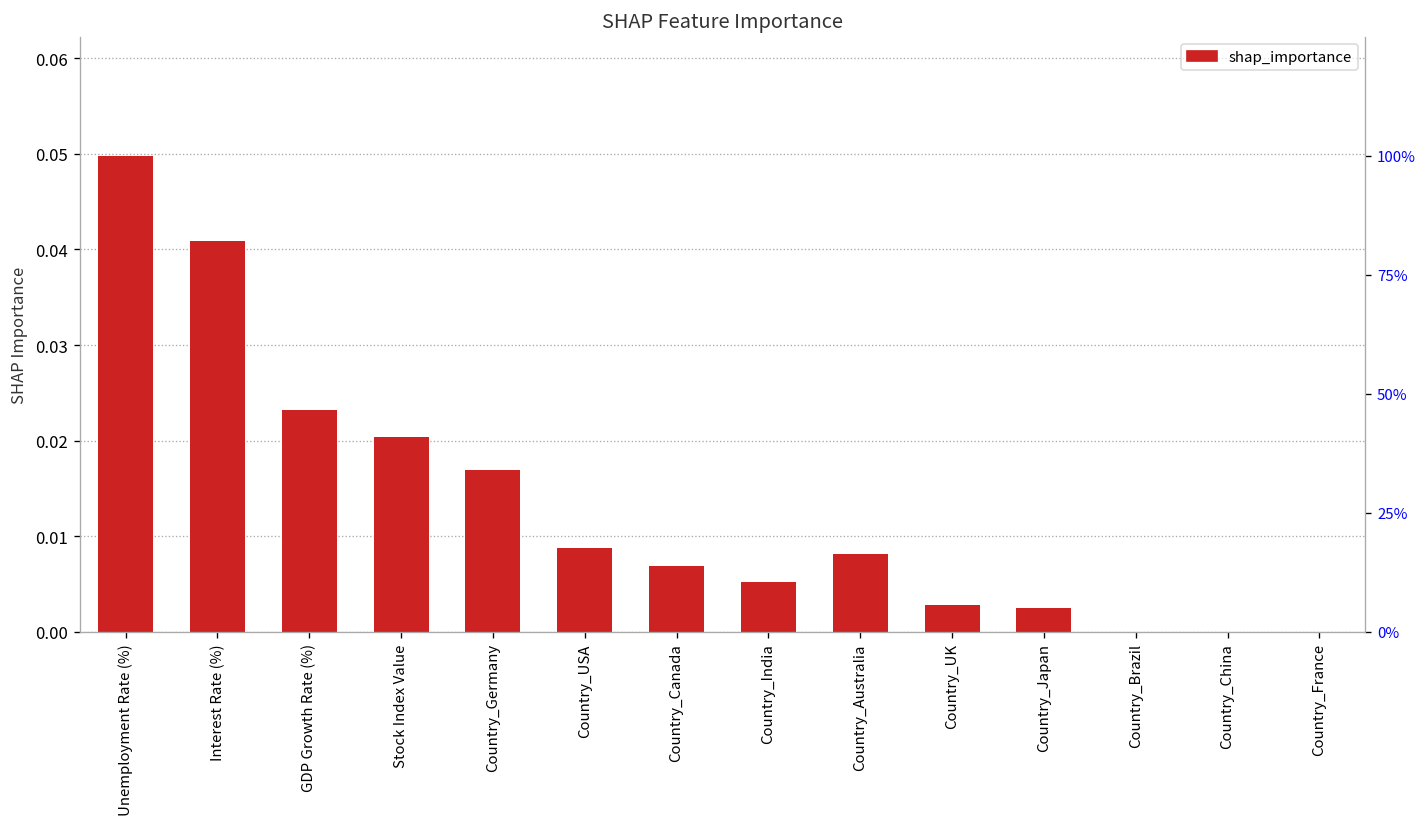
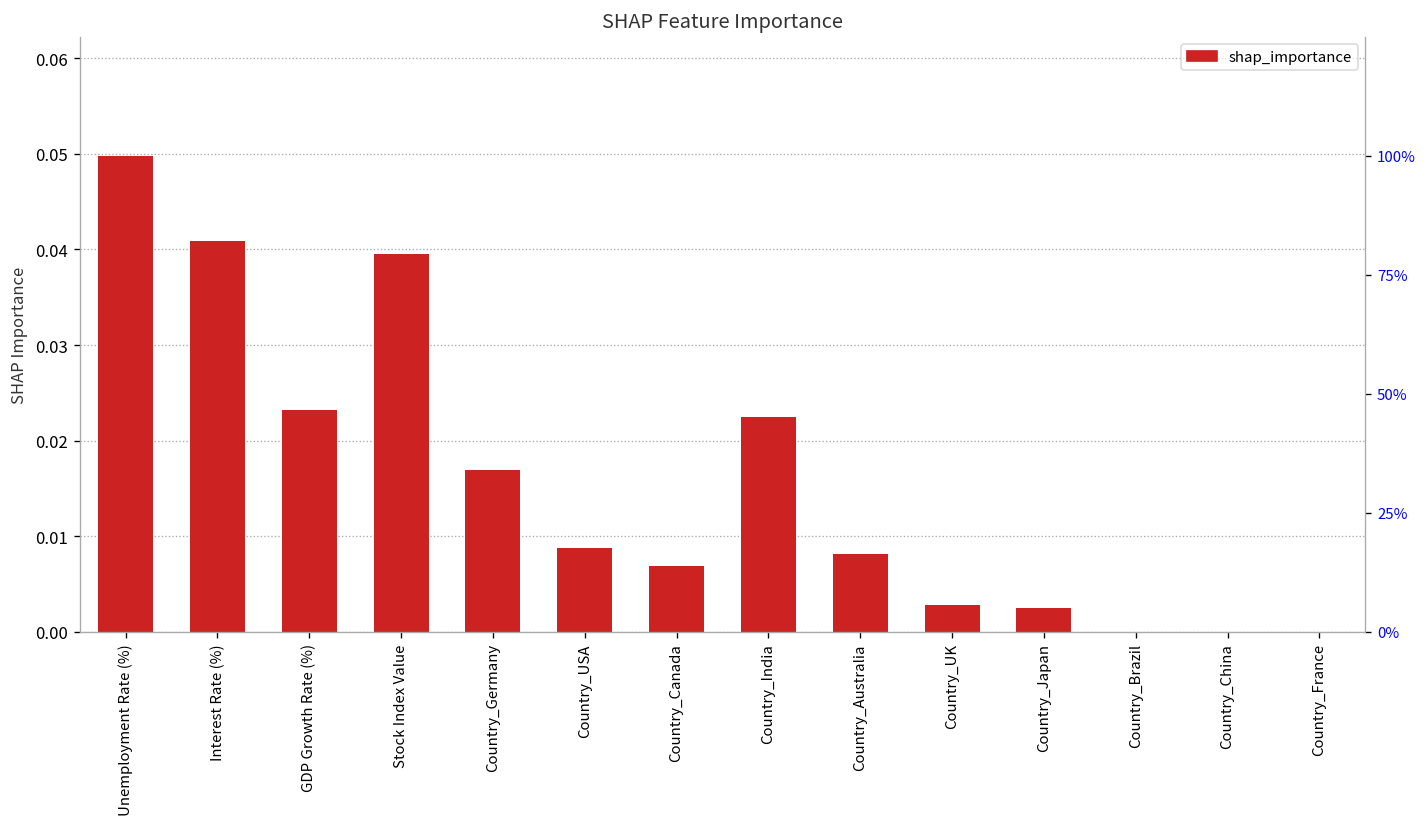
Stock Index Value: 0.020 -> 0.040
Country_India: 0.005 -> 0.023
